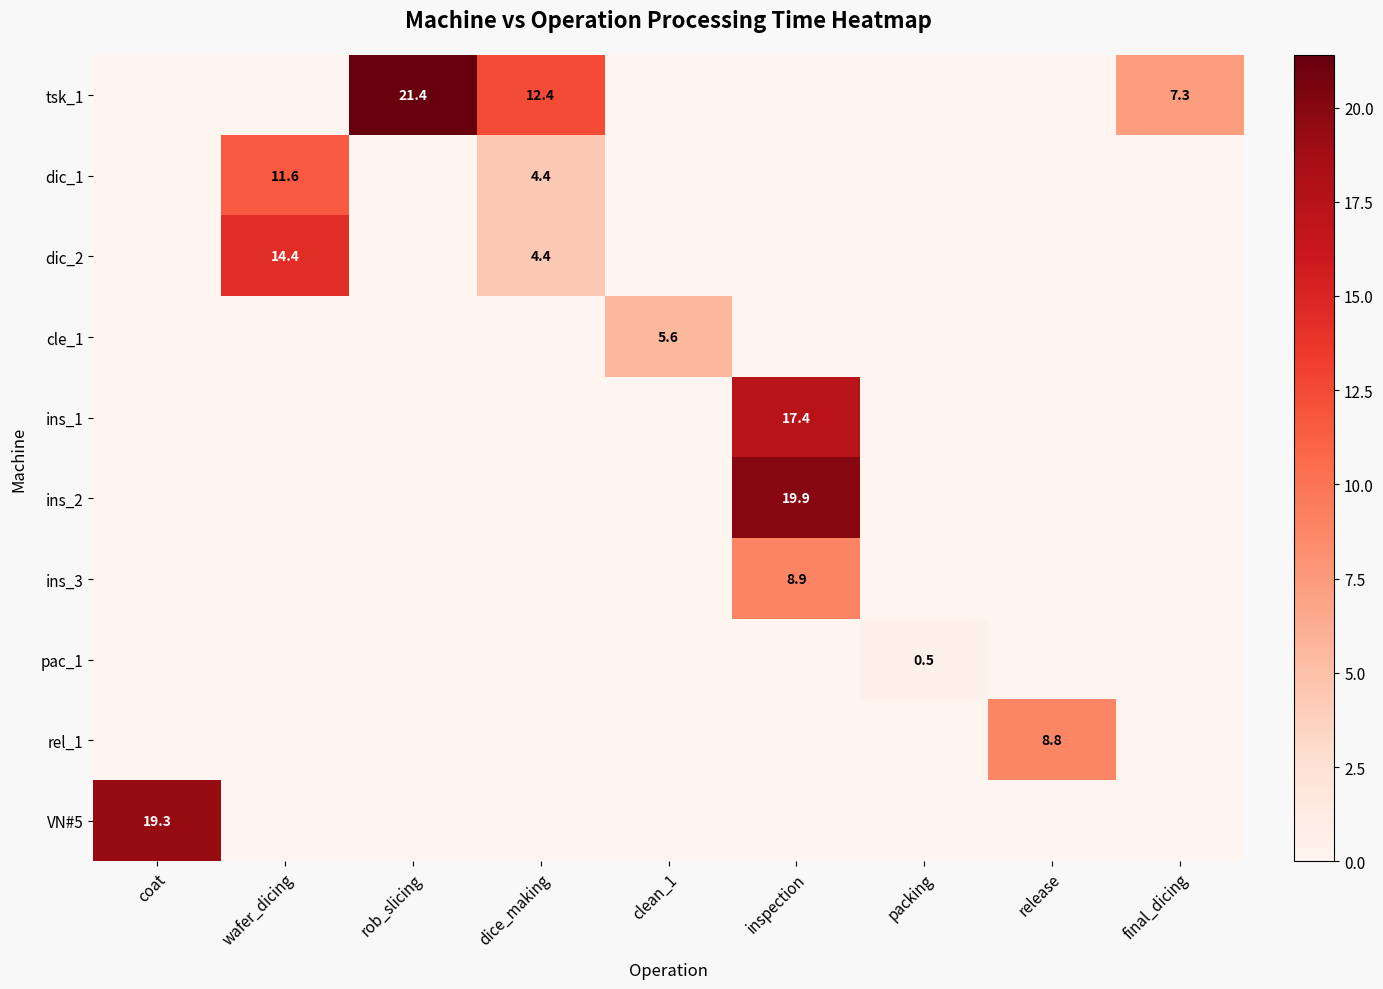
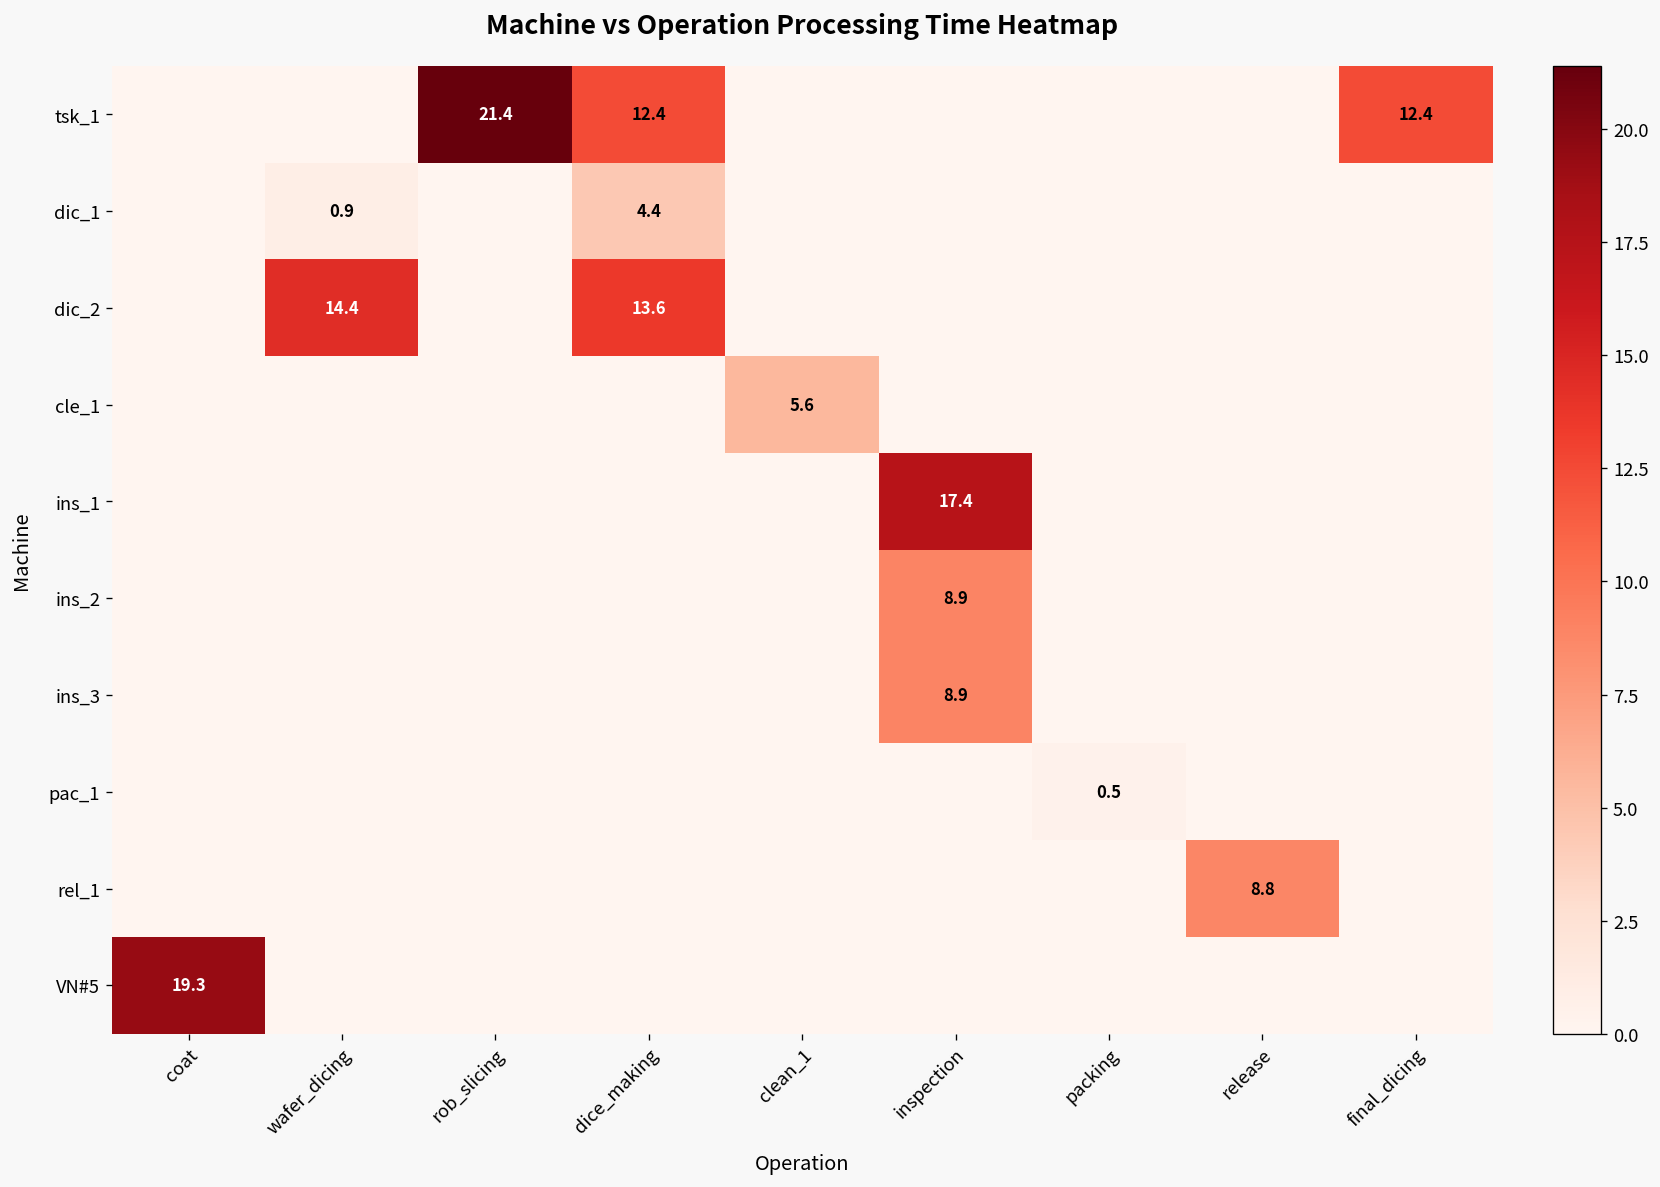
tsk_1, final_dicing: 7.3 -> 12.4
dic_1, wafer_dicing: 11.6 -> 0.9
dic_2, dice_making: 4.4 -> 13.6
ins_2, inspection: 19.9 -> 8.9
